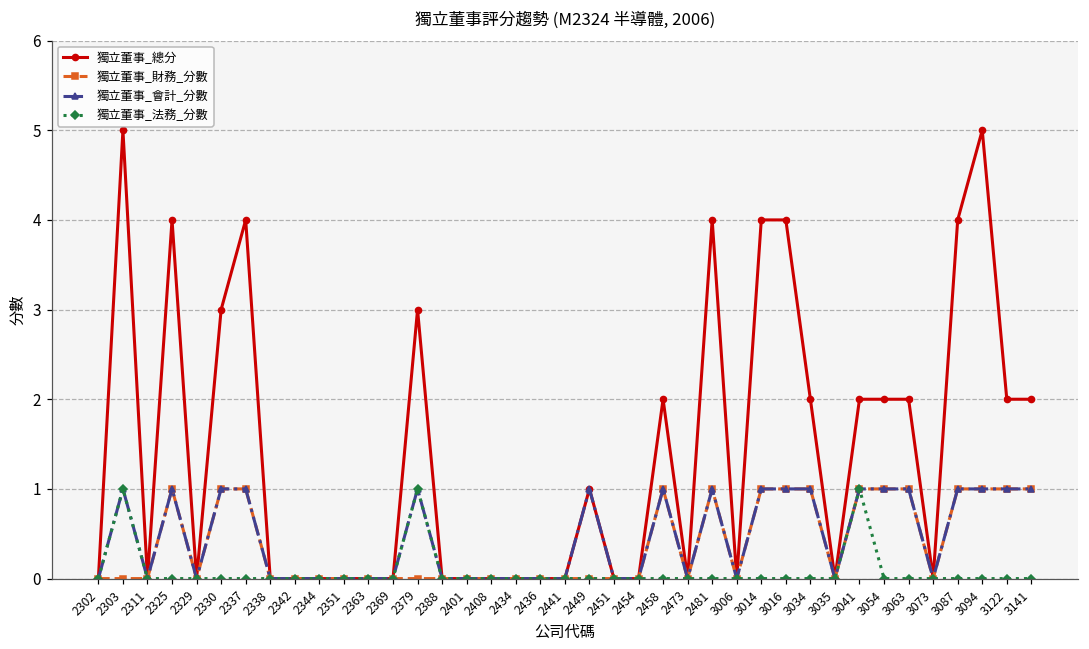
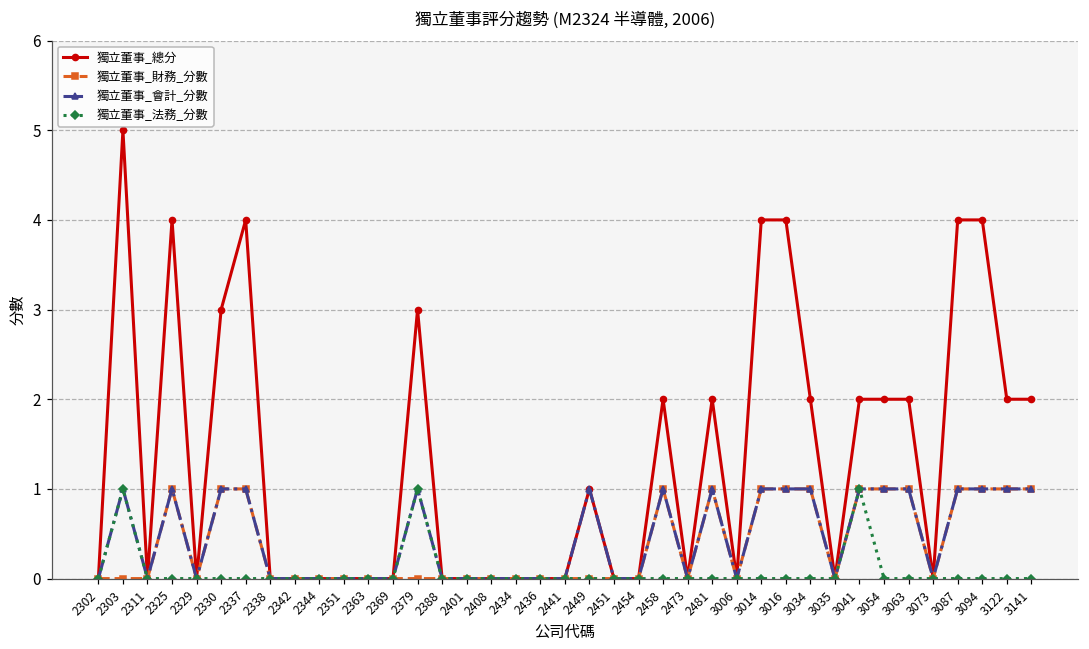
獨立董事_總分, 2481: 4 -> 2
獨立董事_總分, 3094: 5 -> 4
